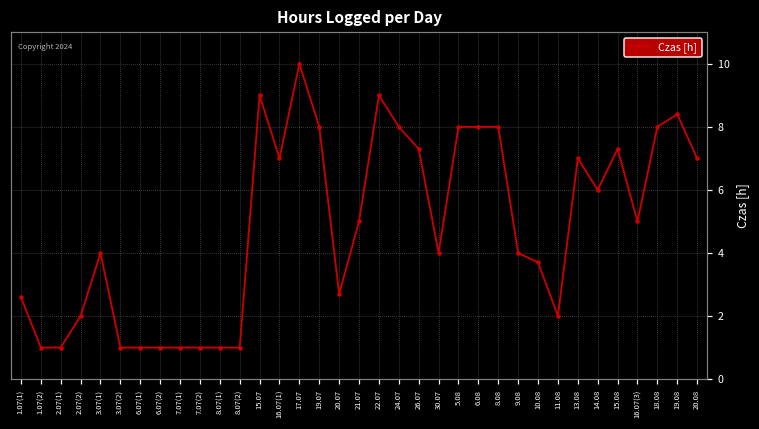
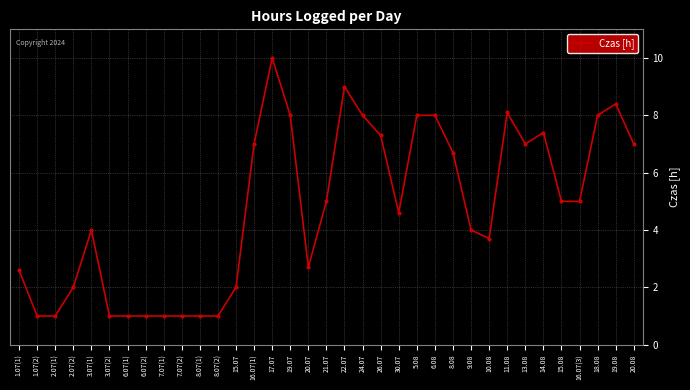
15.07: 9 -> 2
30.07: 4.0 -> 4.6
8.08: 8.0 -> 6.7
11.08: 2.0 -> 8.1
14.08: 6.0 -> 7.4
15.08: 7.3 -> 5.0
